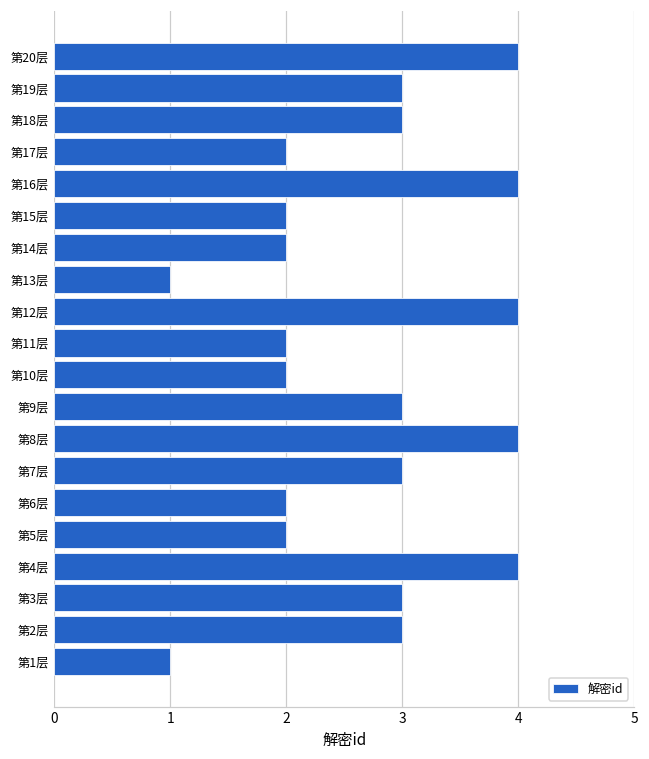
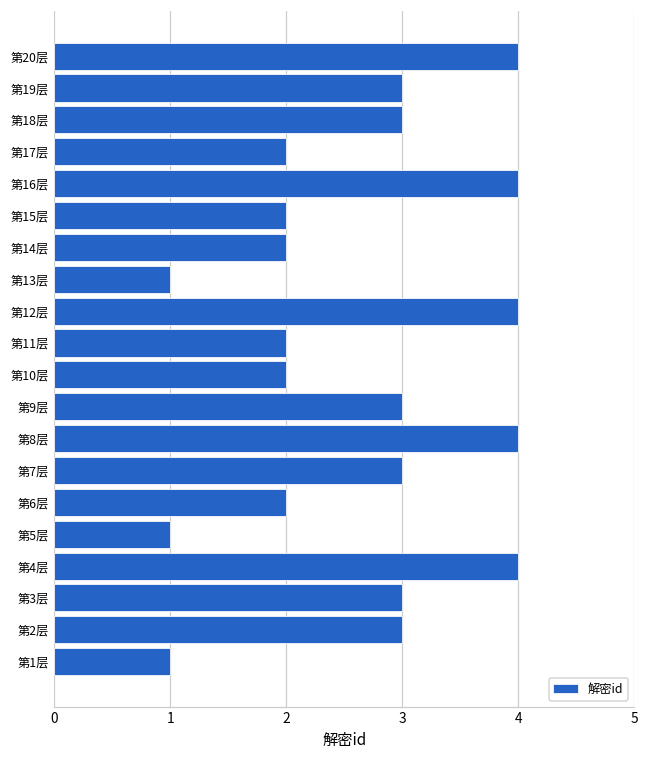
第5层: 2 -> 1
